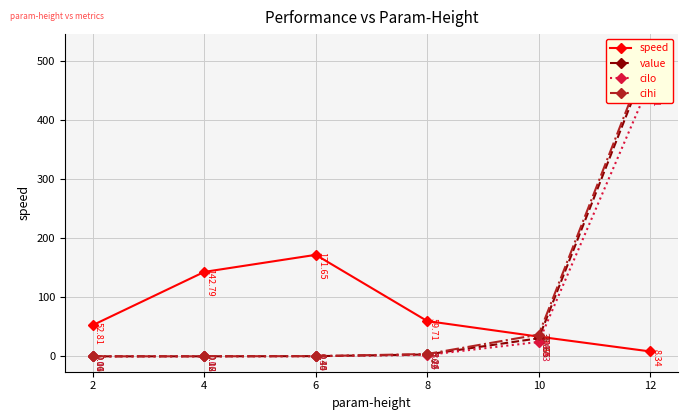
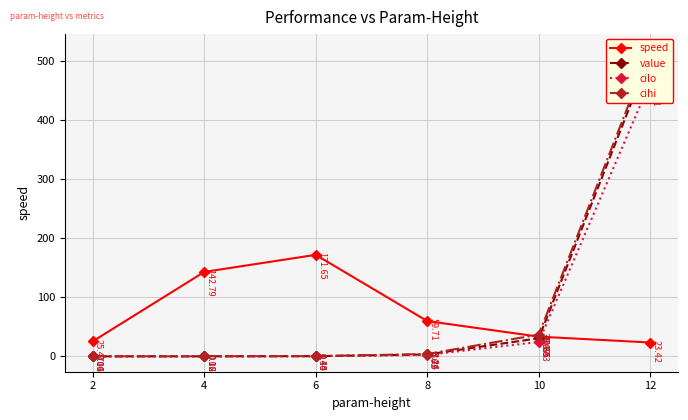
speed, 2: 52.81 -> 25.47
speed, 12: 8.34 -> 23.42
